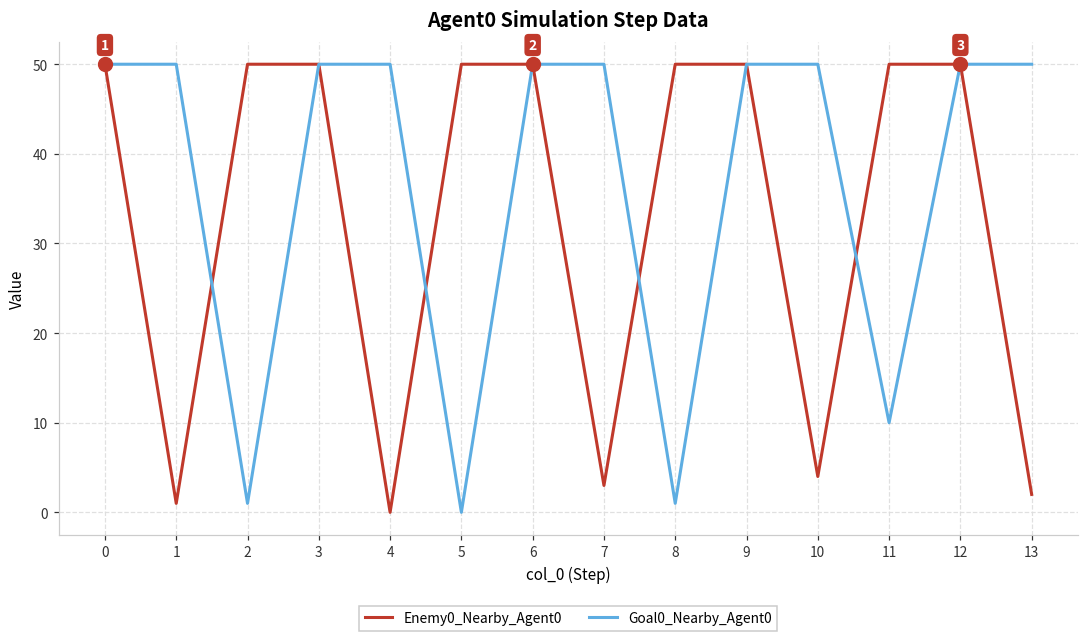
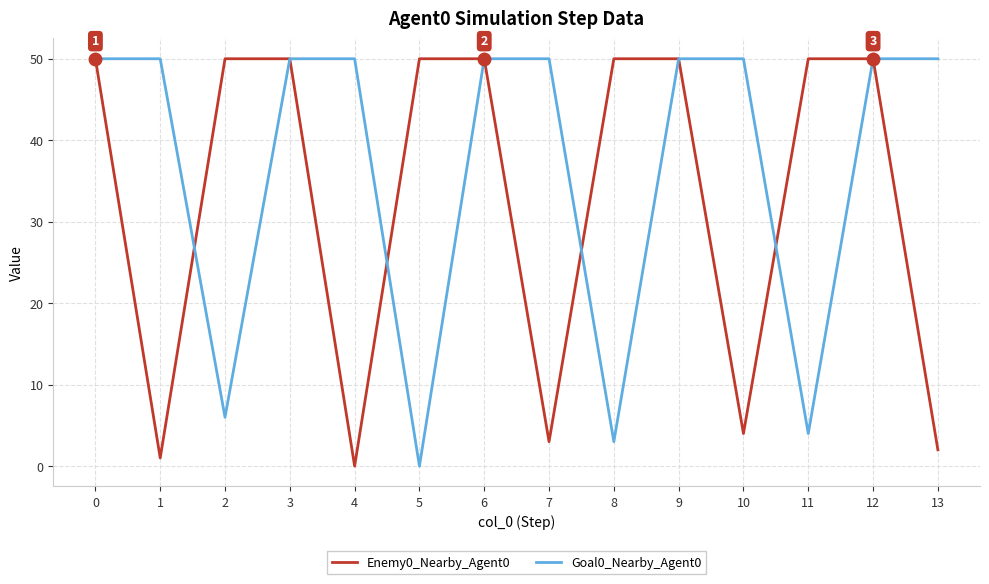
Goal0_Nearby_Agent0, 2: 1 -> 6
Goal0_Nearby_Agent0, 8: 1 -> 3
Goal0_Nearby_Agent0, 11: 10 -> 4
